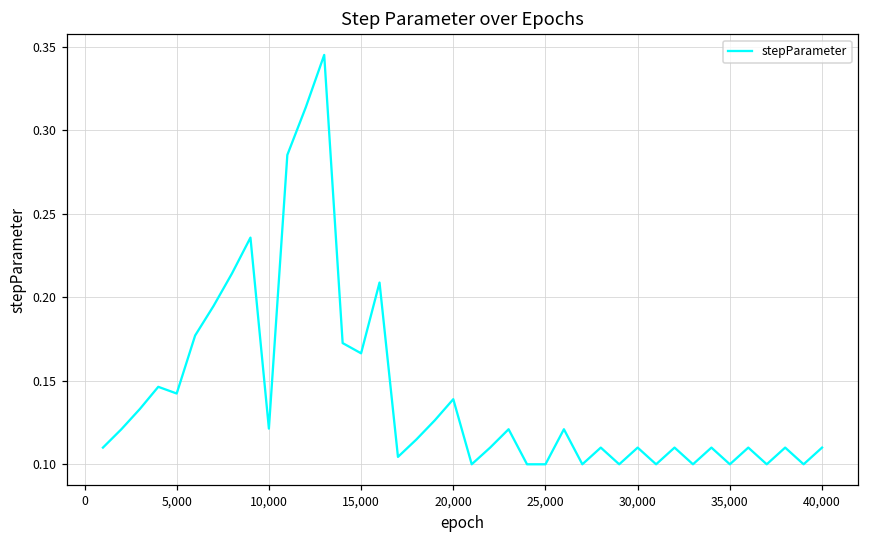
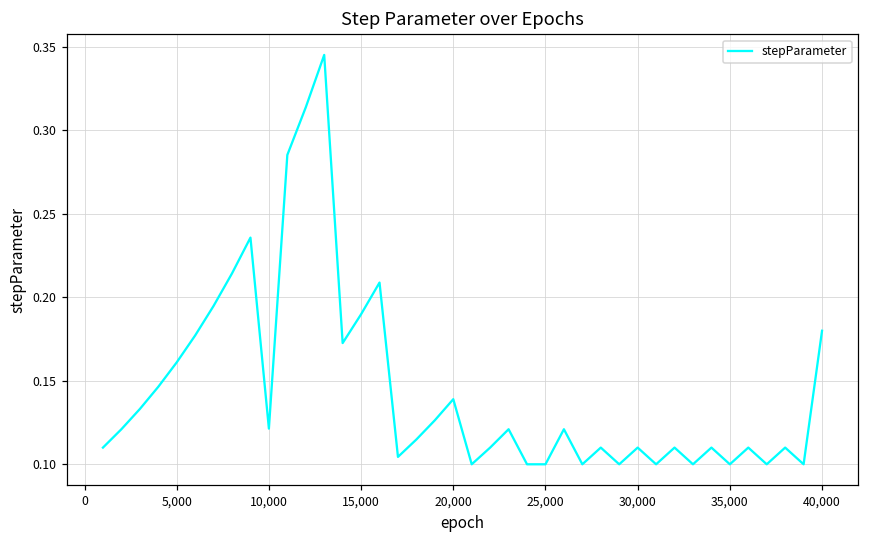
5,000: 0.142 -> 0.161
15,000: 0.166 -> 0.190
40,000: 0.11 -> 0.18
